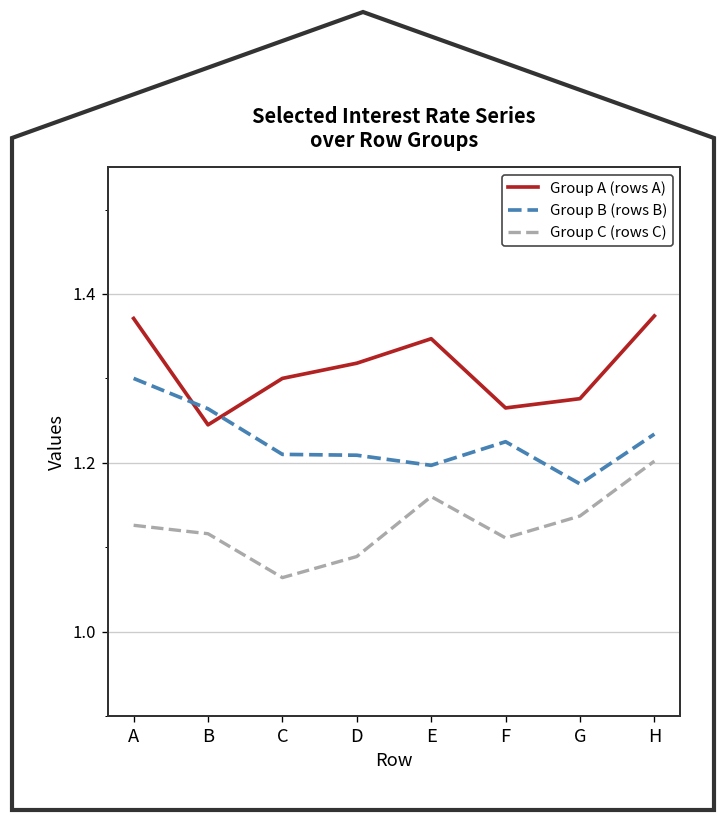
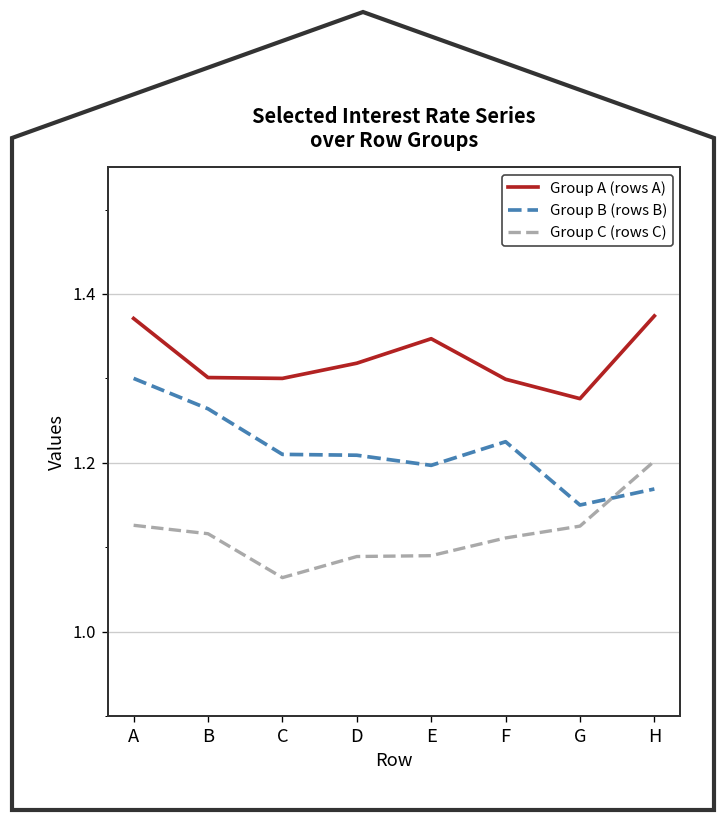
Group A (rows A), B: 1.25 -> 1.30
Group C (rows C), E: 1.16 -> 1.09
Group A (rows A), F: 1.27 -> 1.30
Group B (rows B), G: 1.18 -> 1.15
Group C (rows C), G: 1.14 -> 1.13
Group B (rows B), H: 1.23 -> 1.17
